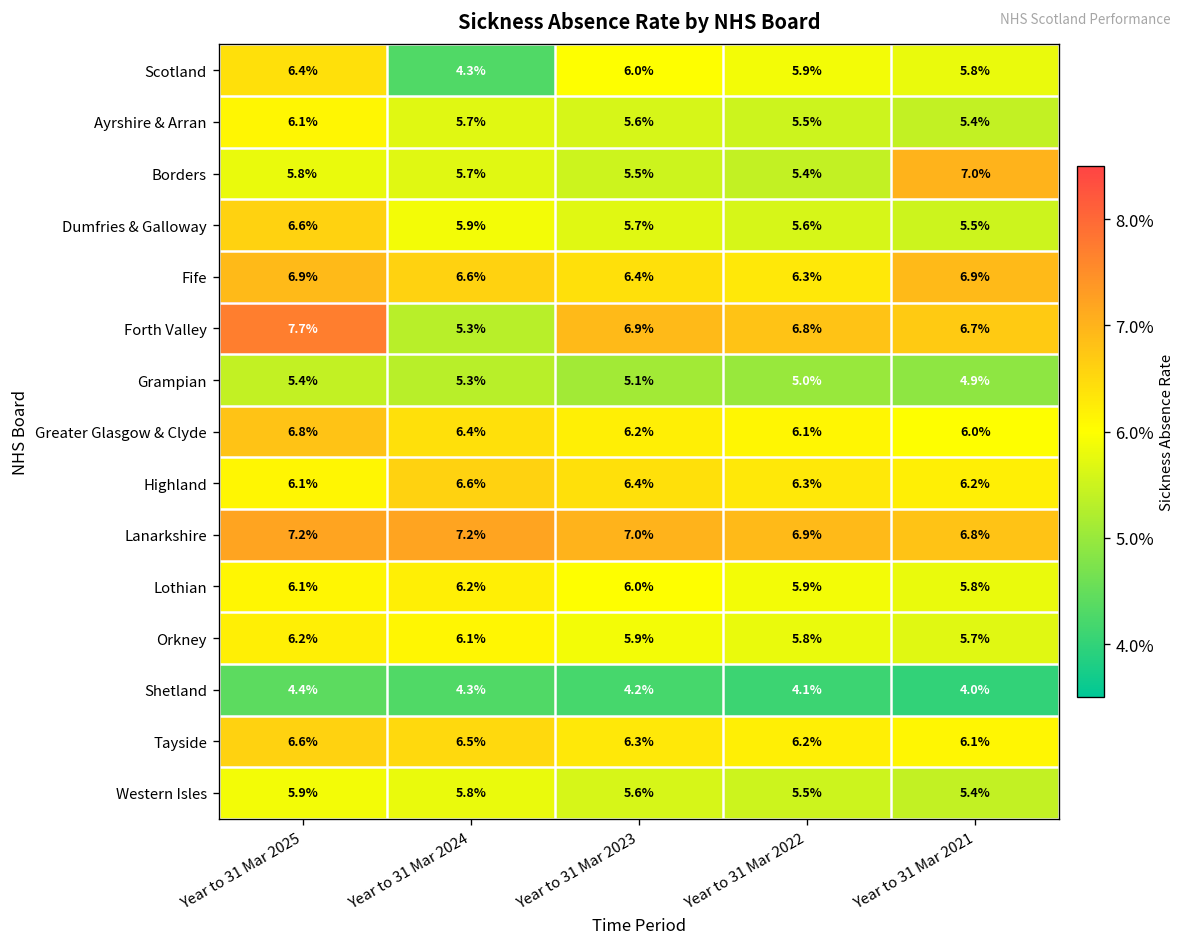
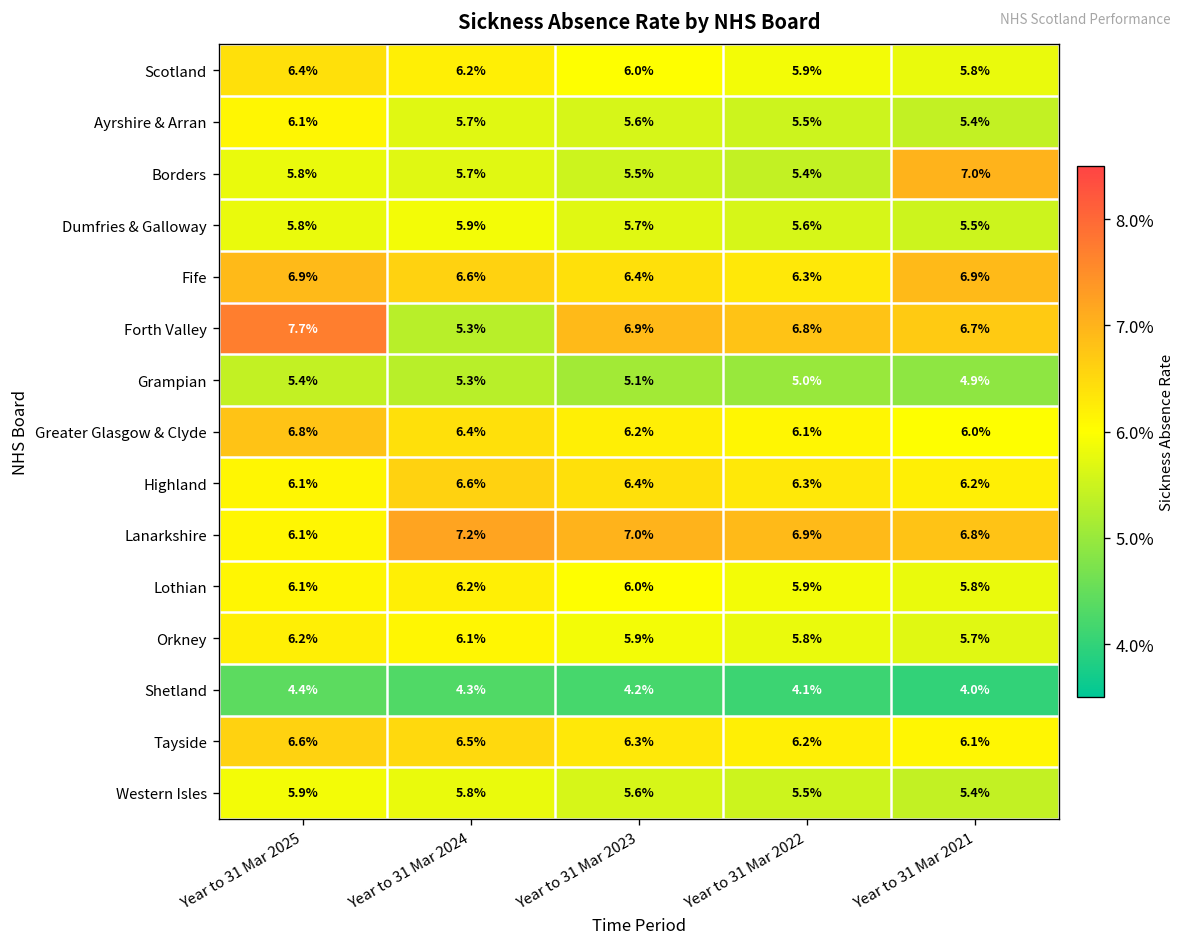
Scotland, Year to 31 Mar 2024: 4.3% -> 6.2%
Dumfries & Galloway, Year to 31 Mar 2025: 6.6% -> 5.8%
Lanarkshire, Year to 31 Mar 2025: 7.2% -> 6.1%
